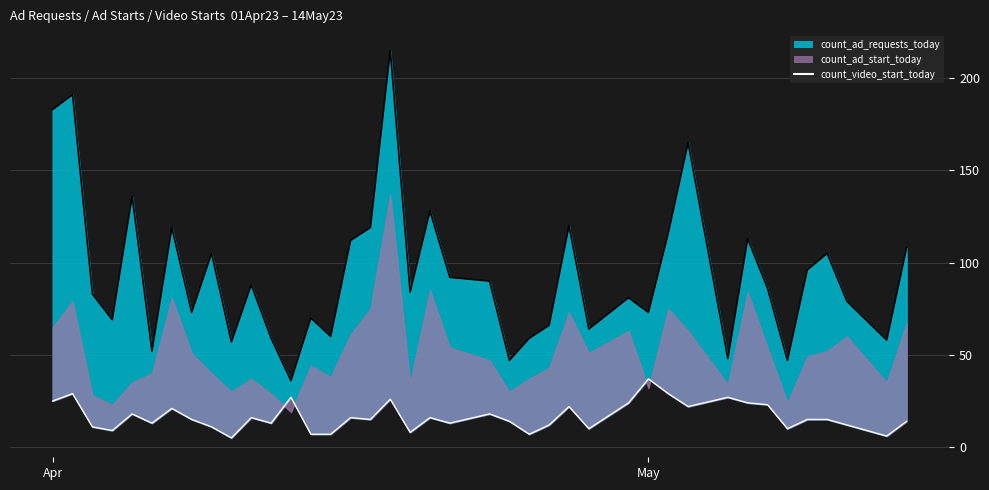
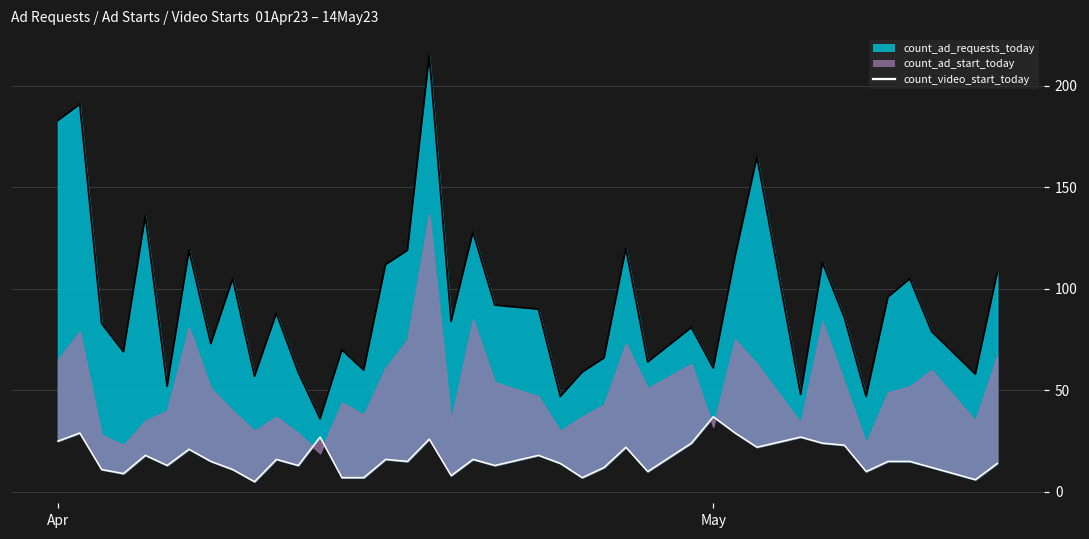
count_ad_requests_today, May: 73 -> 61
